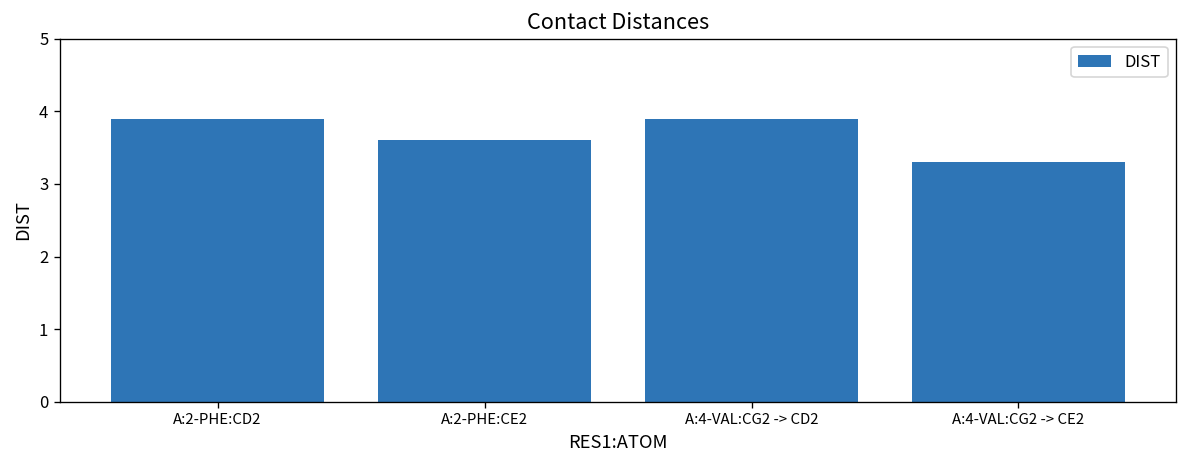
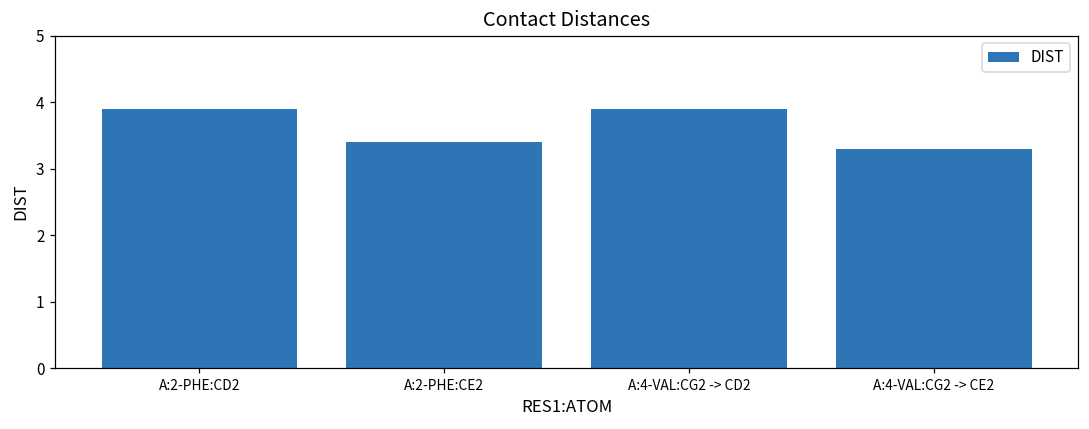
A:2-PHE:CE2: 3.6 -> 3.4
